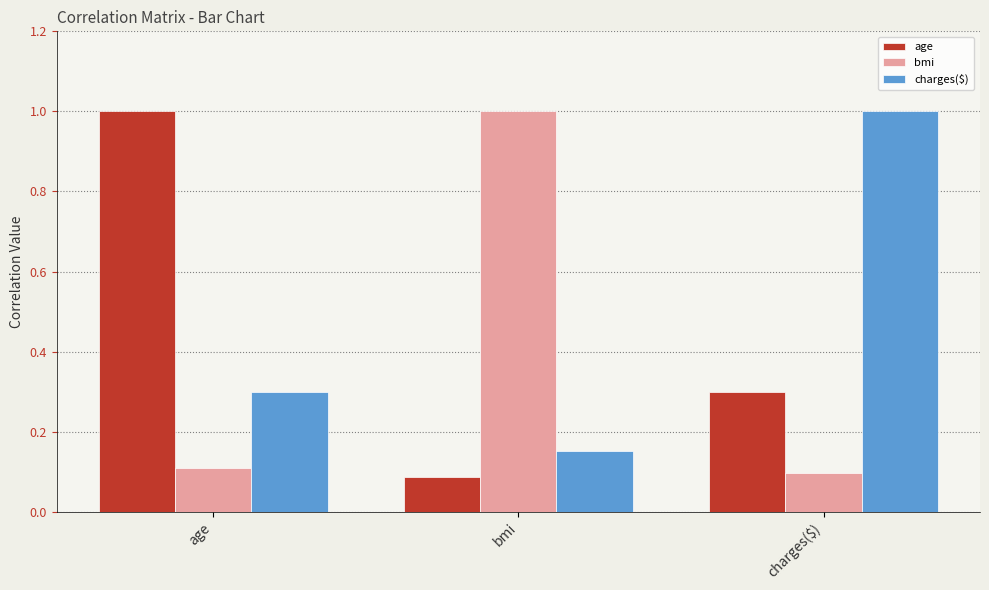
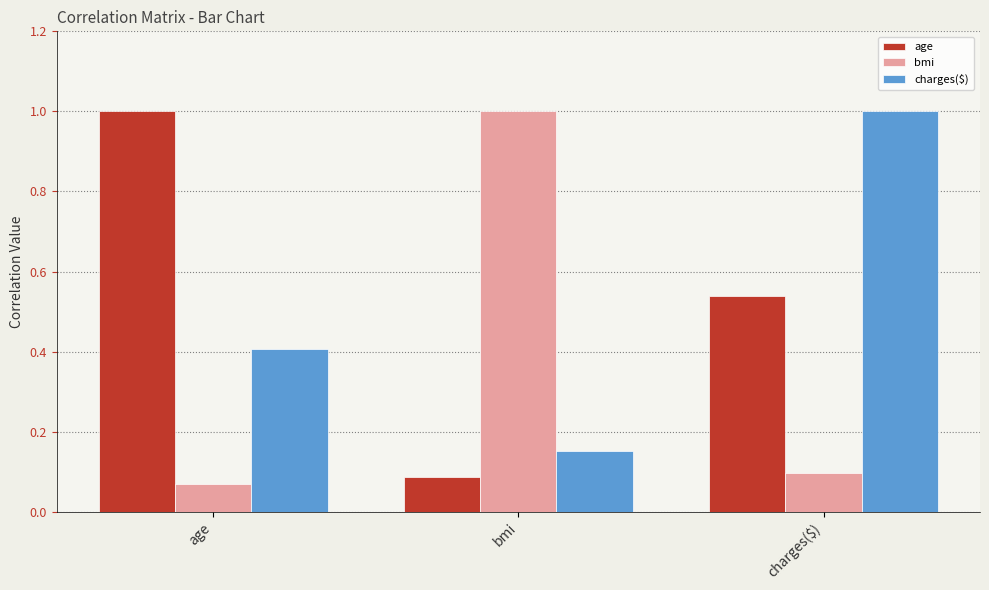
bmi, age: 0.11 -> 0.07
charges($), age: 0.30 -> 0.41
age, charges($): 0.30 -> 0.54
